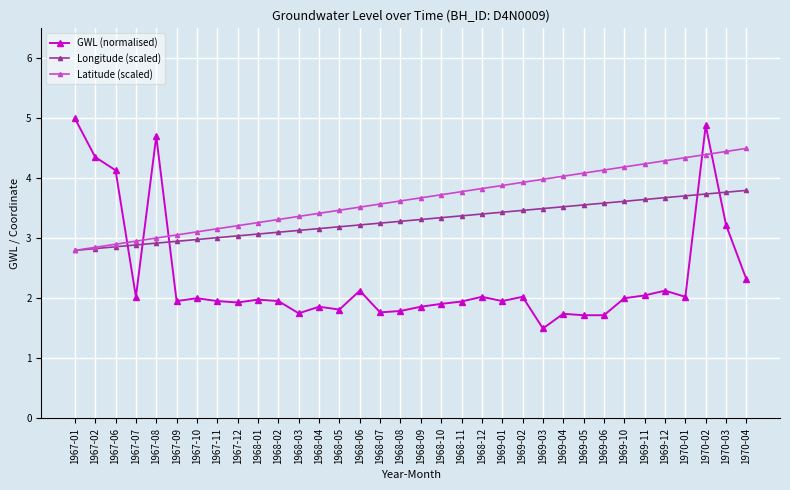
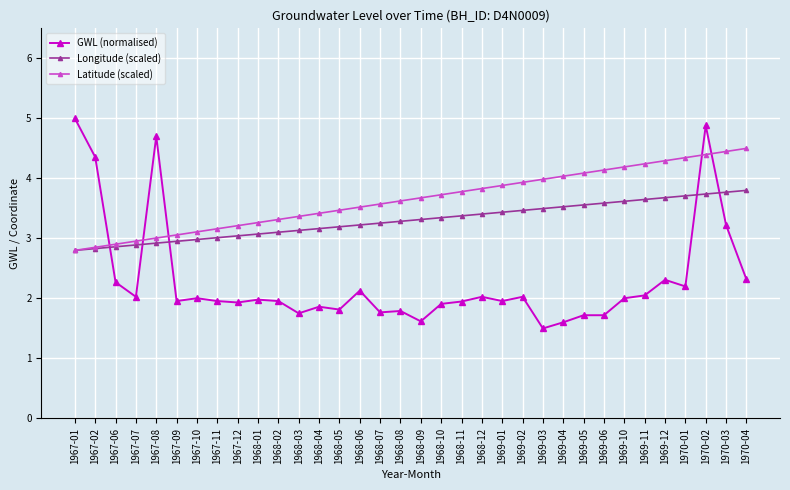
GWL (normalised), 1967-06: 4.1 -> 2.3
GWL (normalised), 1968-09: 1.9 -> 1.6
GWL (normalised), 1969-04: 1.7 -> 1.6
GWL (normalised), 1969-12: 2.1 -> 2.3
GWL (normalised), 1970-01: 2.0 -> 2.2
